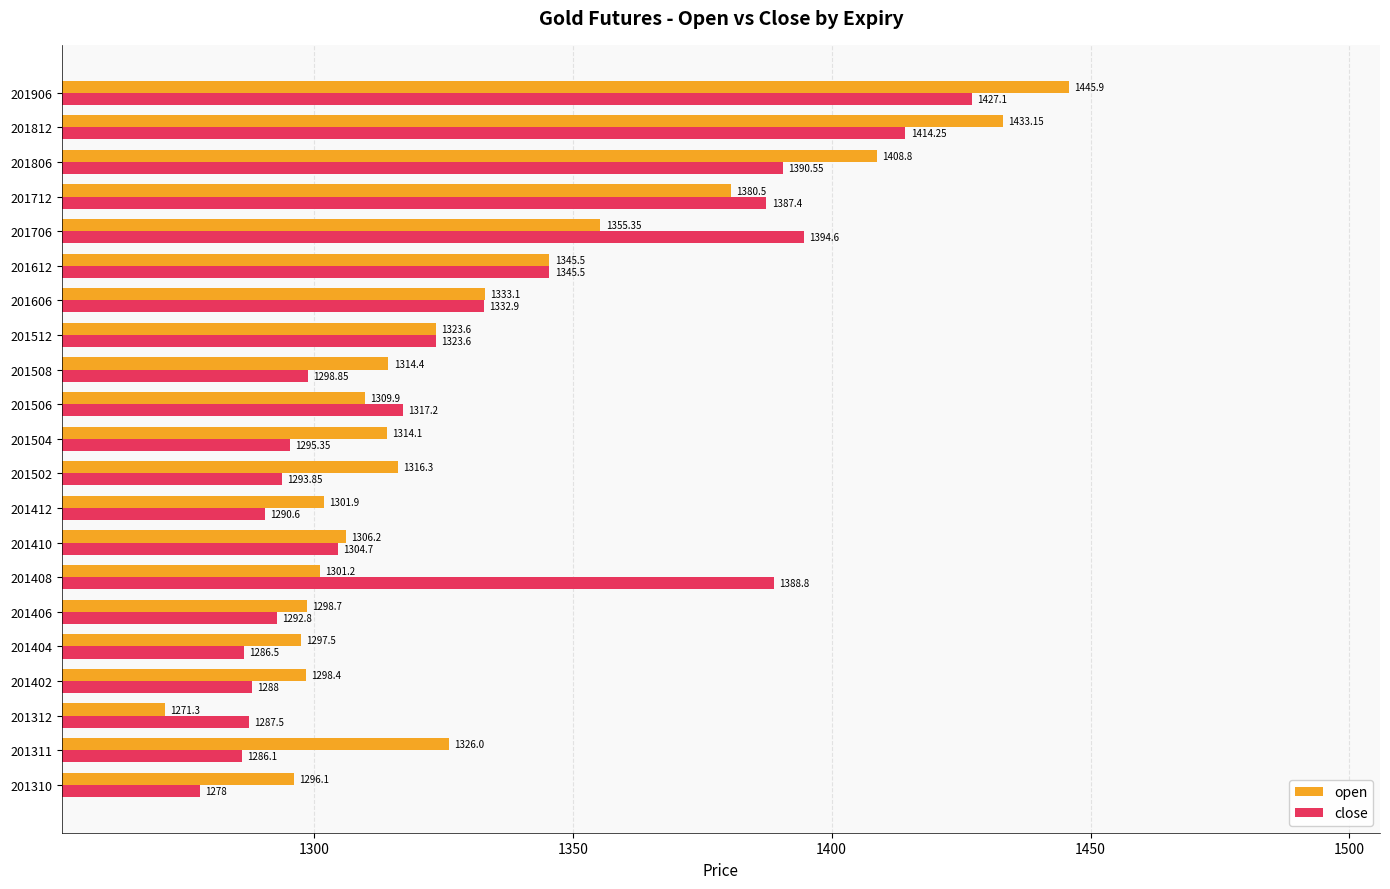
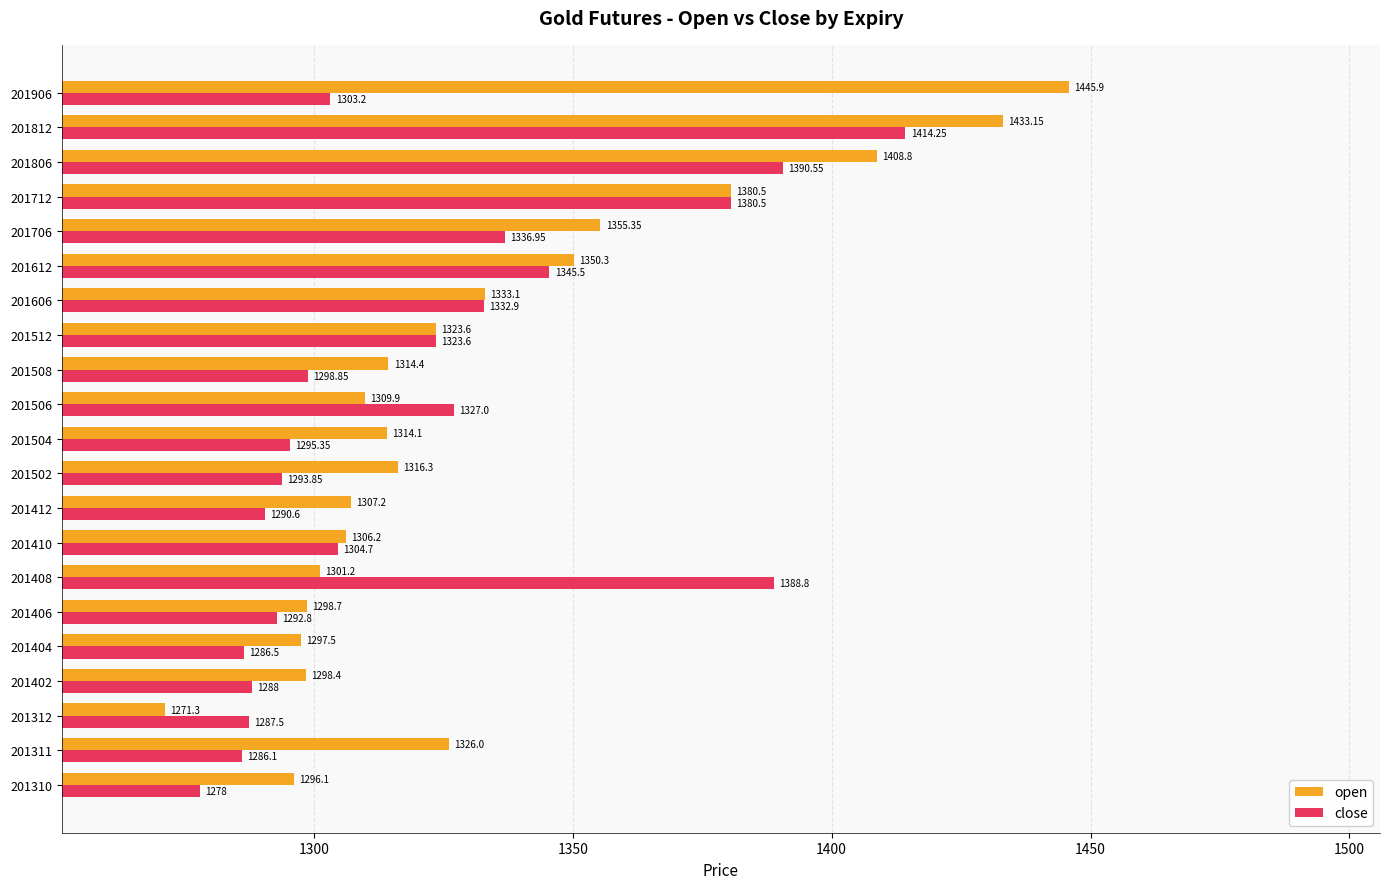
close, 201906: 1427.1 -> 1303.2
close, 201712: 1387.4 -> 1380.5
close, 201706: 1394.6 -> 1336.95
open, 201612: 1345.5 -> 1350.3
close, 201506: 1317.2 -> 1327.0
open, 201412: 1301.9 -> 1307.2
